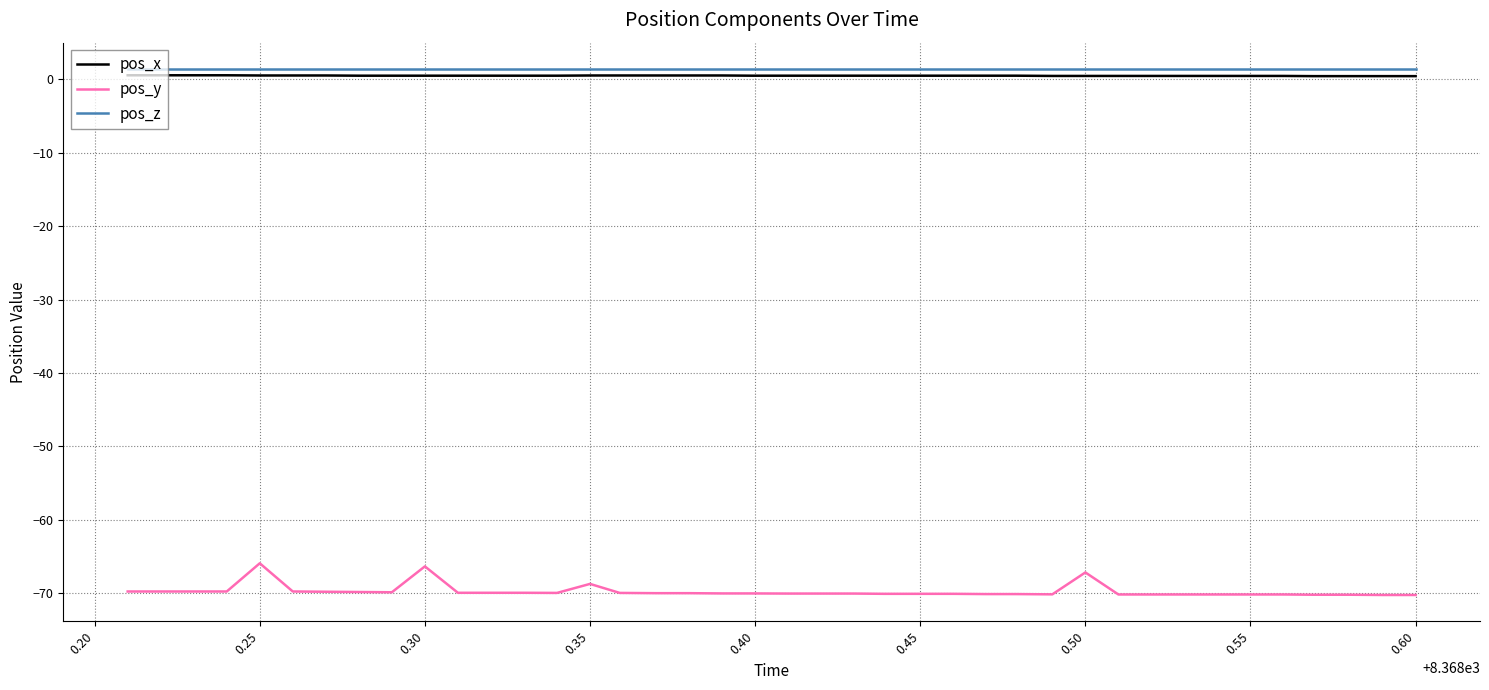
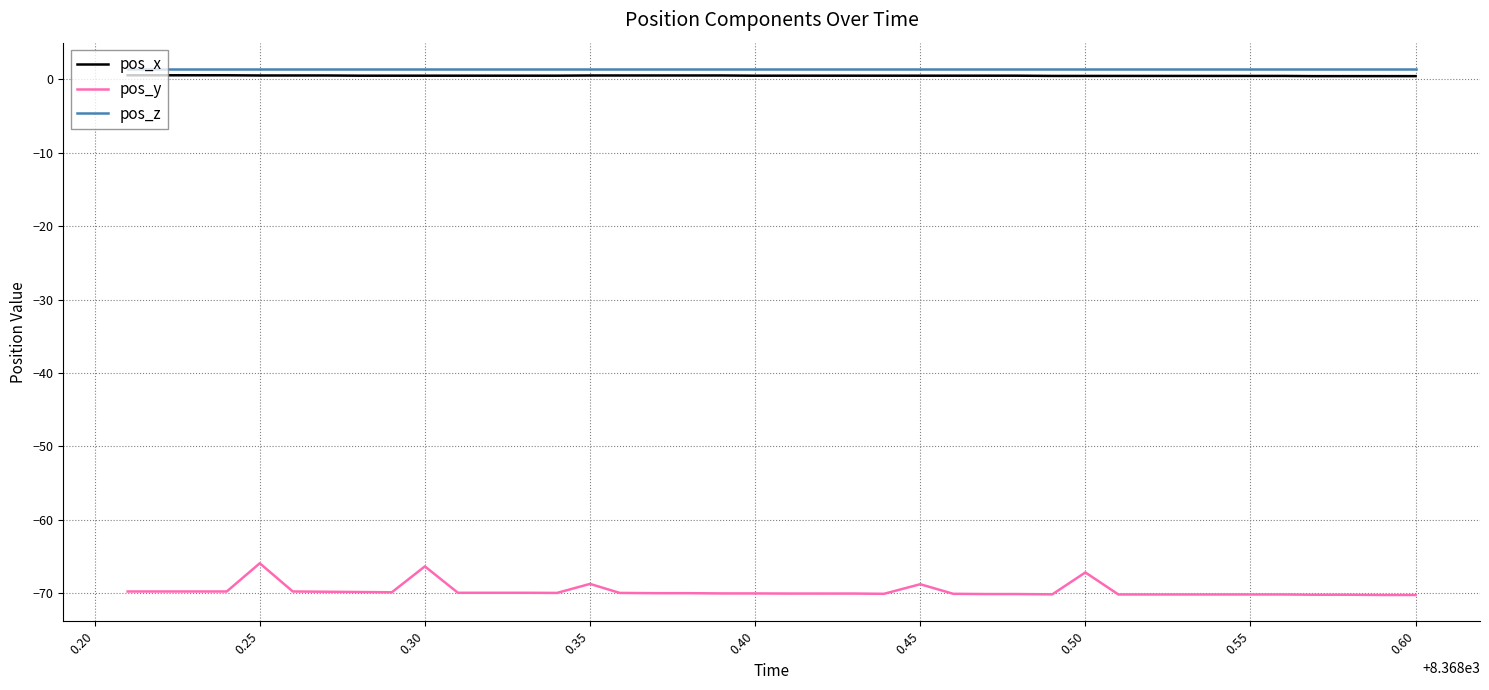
pos_y, 0.45: -70 -> -69
